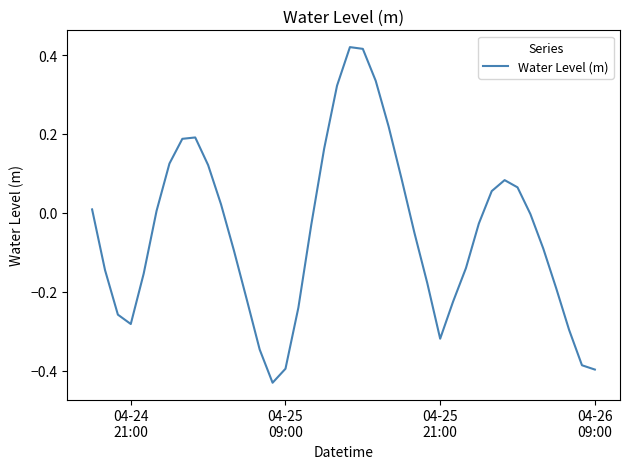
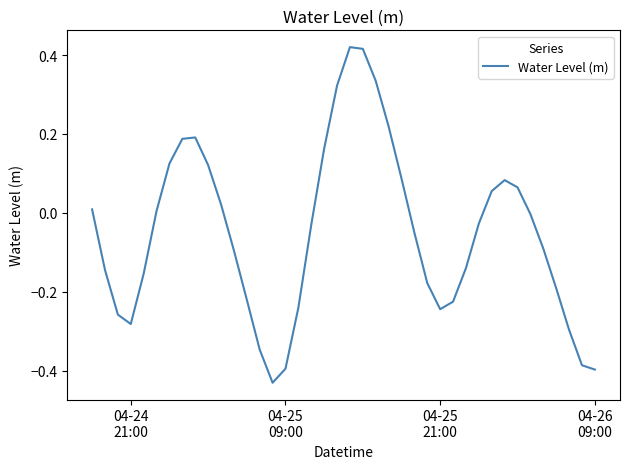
04-25 21:00: -0.32 -> -0.24
